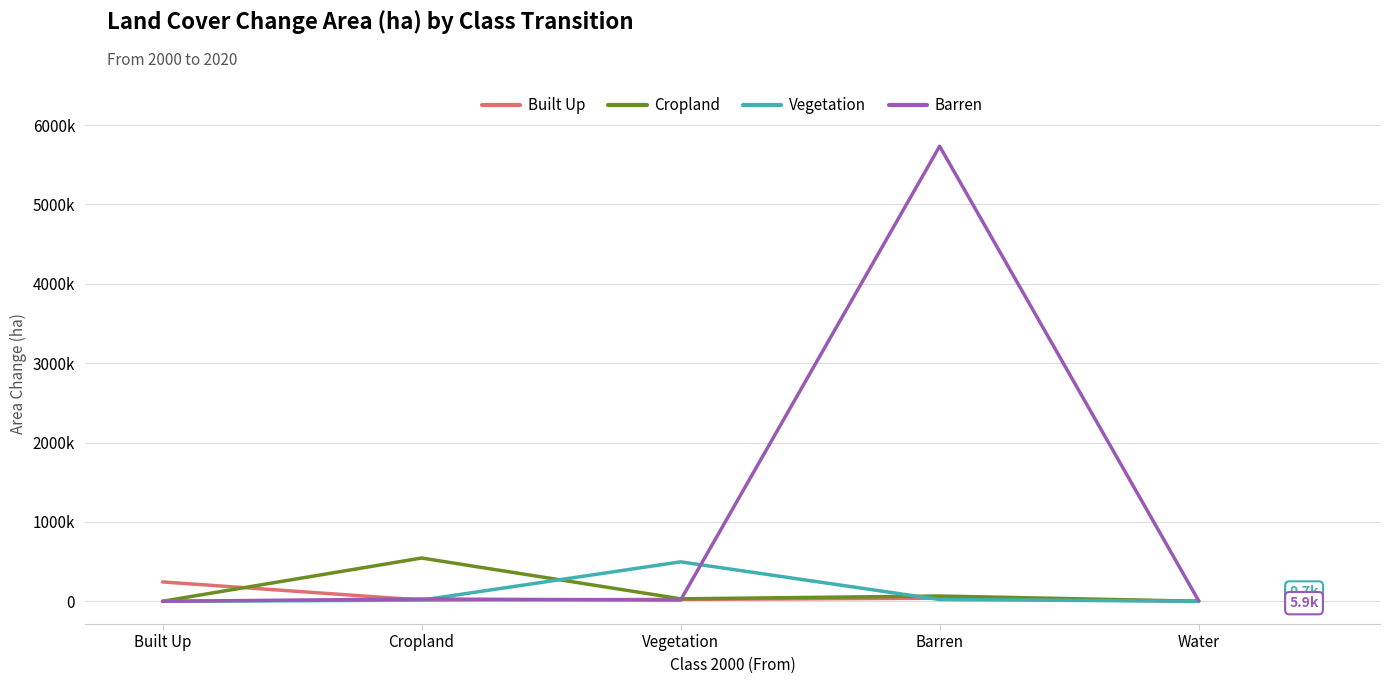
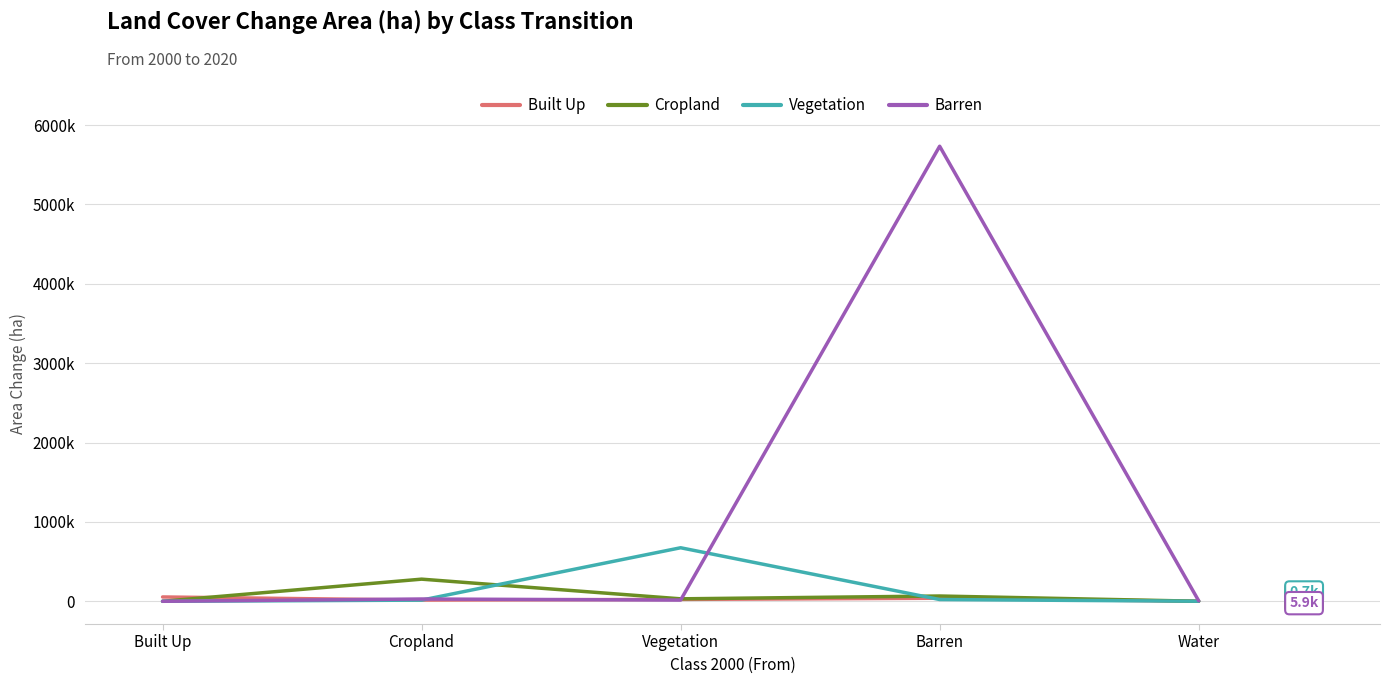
Built Up, Built Up: 200000 -> 100000
Cropland, Cropland: 500000 -> 300000
Vegetation, Vegetation: 500000 -> 700000
